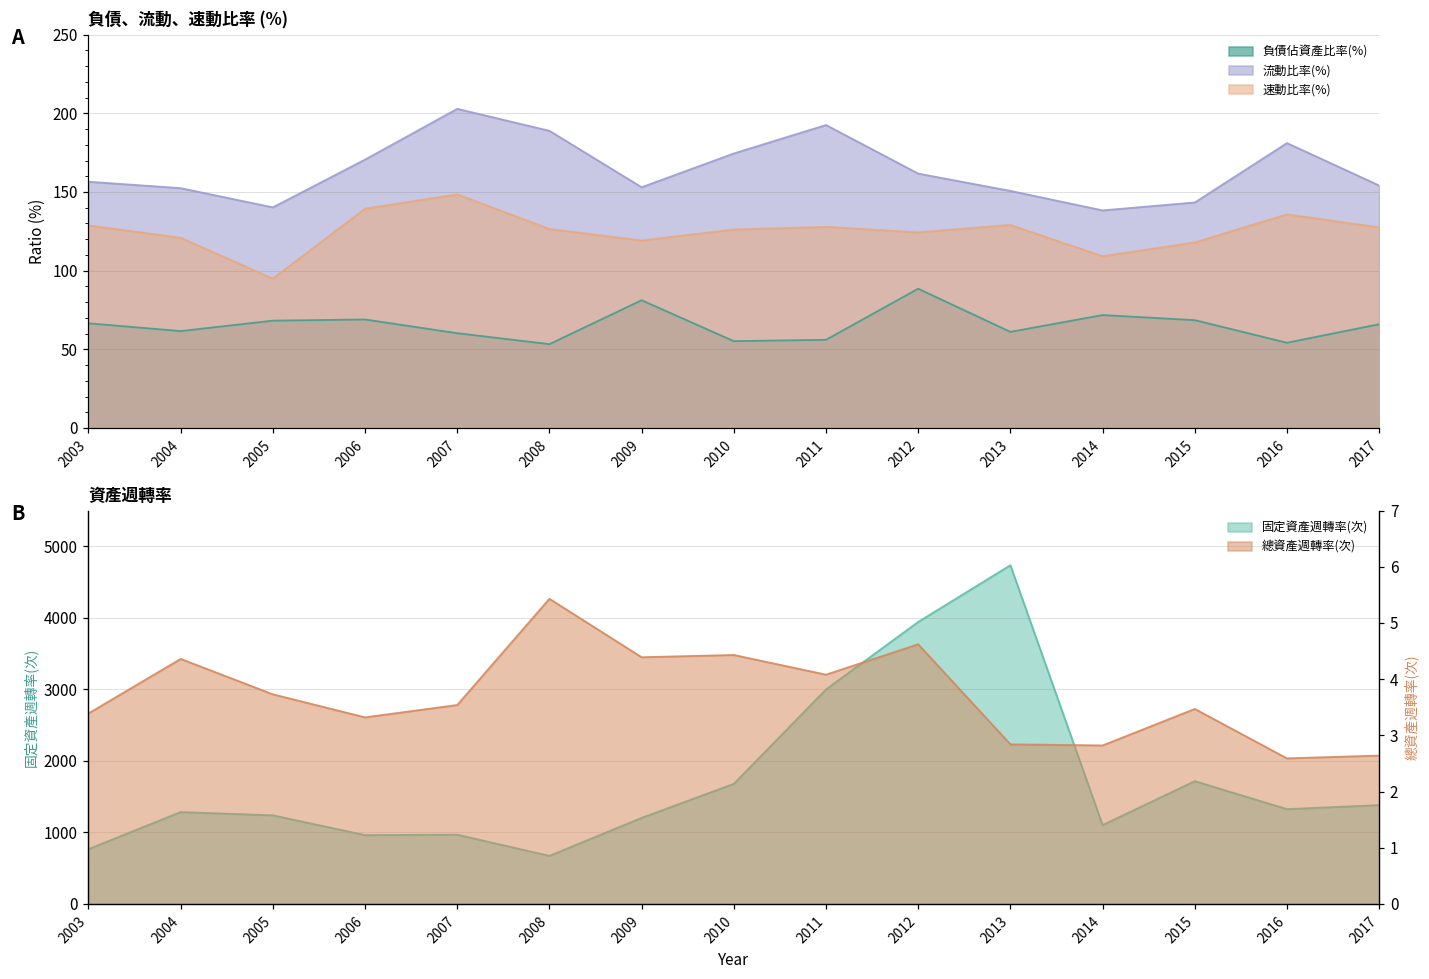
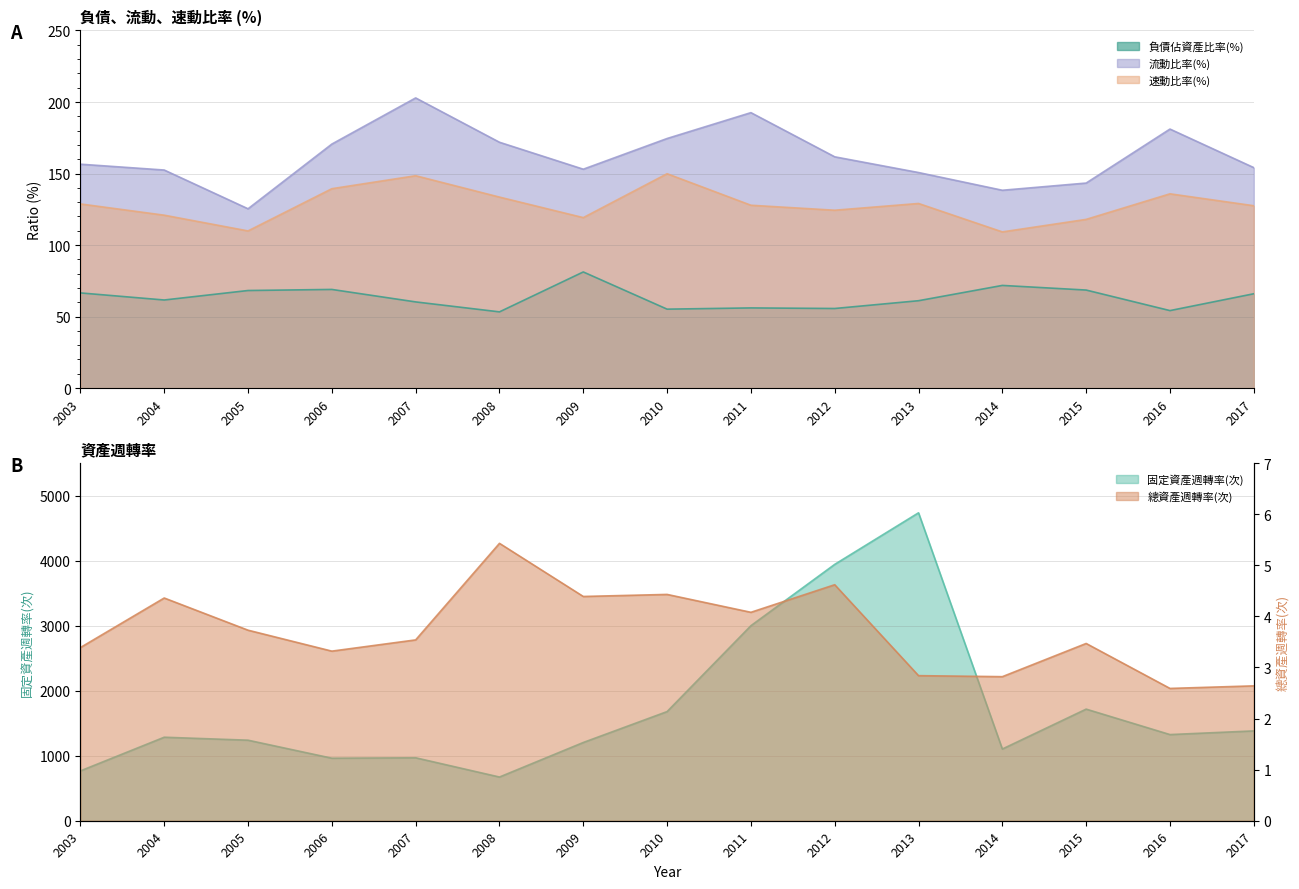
負債、流動、速動比率 (%), 流動比率(%), 2005: 140 -> 125
負債、流動、速動比率 (%), 速動比率(%), 2005: 95 -> 110
負債、流動、速動比率 (%), 流動比率(%), 2008: 189 -> 172
負債、流動、速動比率 (%), 速動比率(%), 2008: 126 -> 134
負債、流動、速動比率 (%), 速動比率(%), 2010: 126 -> 150
負債、流動、速動比率 (%), 負債佔資產比率(%), 2012: 89 -> 56
